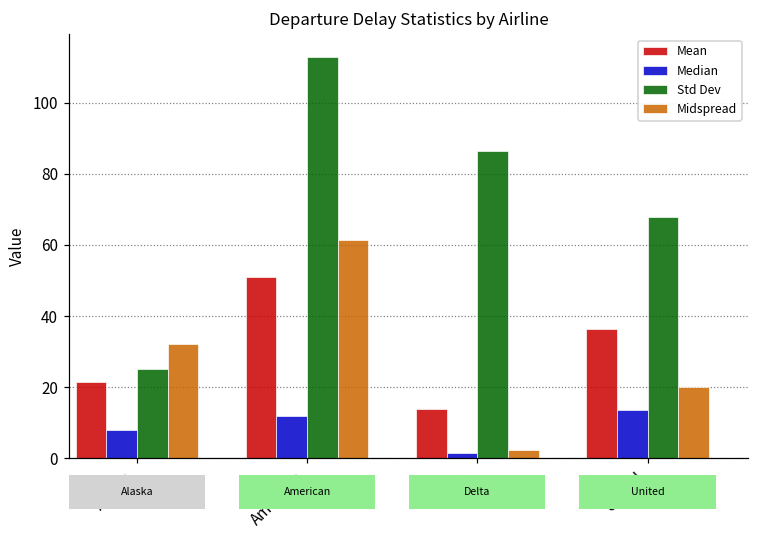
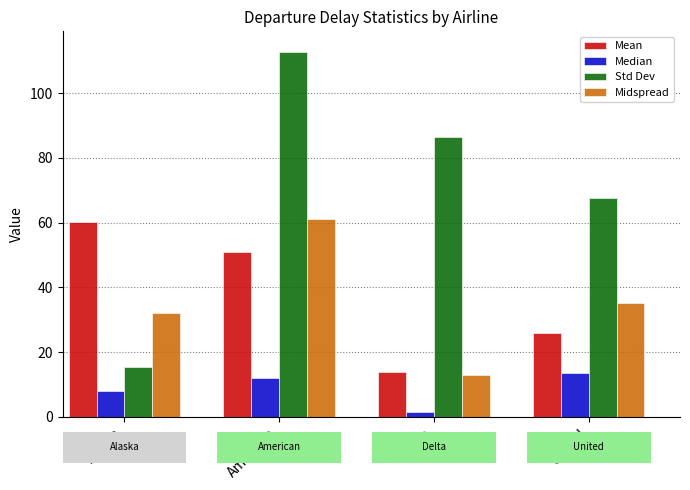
Mean, Alaska: 21 -> 60
Std Dev, Alaska: 25 -> 15
Midspread, Delta: 2 -> 13
Mean, United: 36 -> 26
Midspread, United: 20 -> 35
